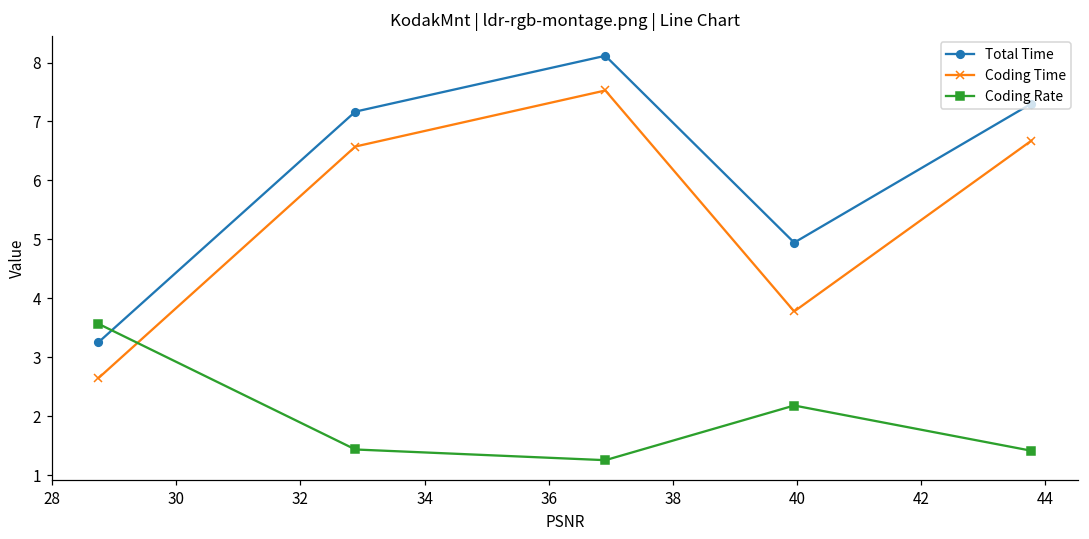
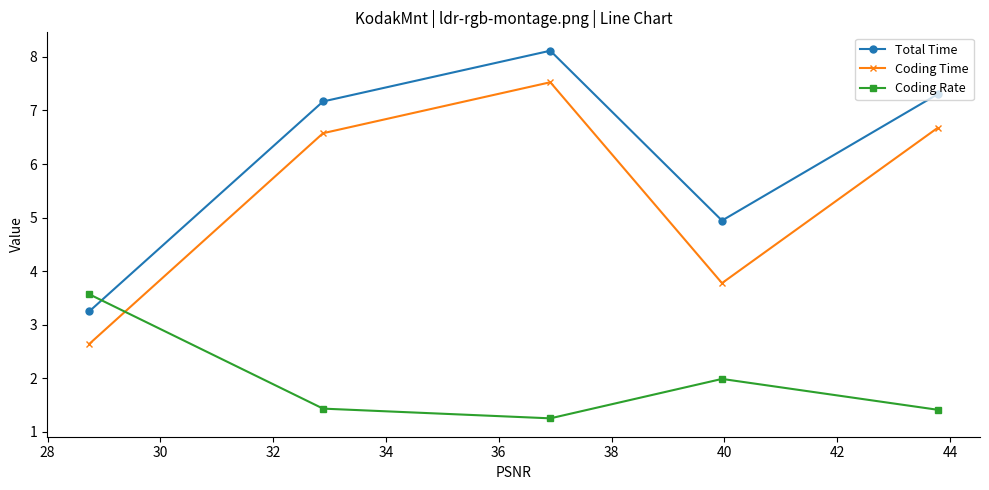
Coding Rate, 40: 2.2 -> 2.0
